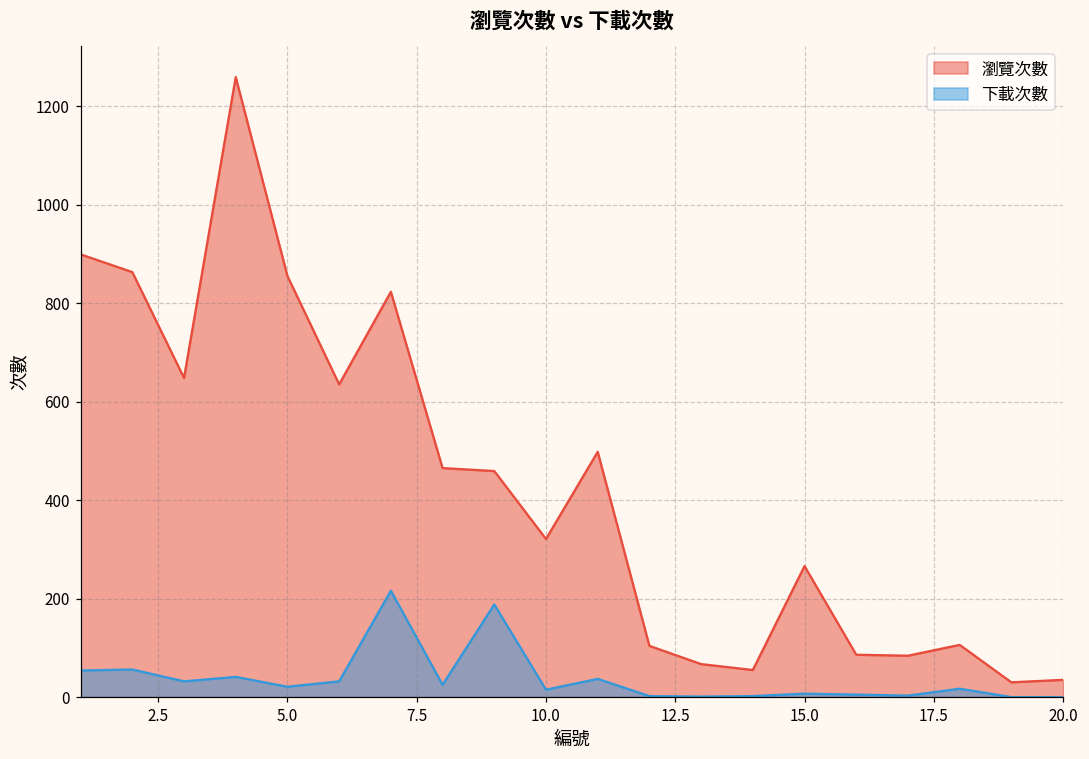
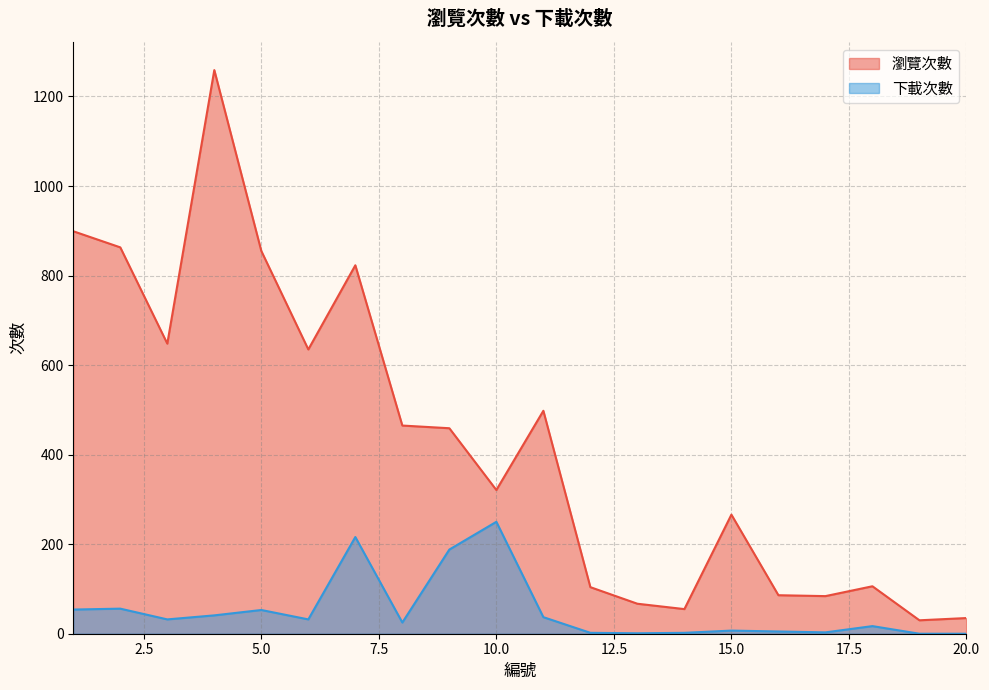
下載次數, 5.0: 20 -> 50
下載次數, 10.0: 20 -> 250
